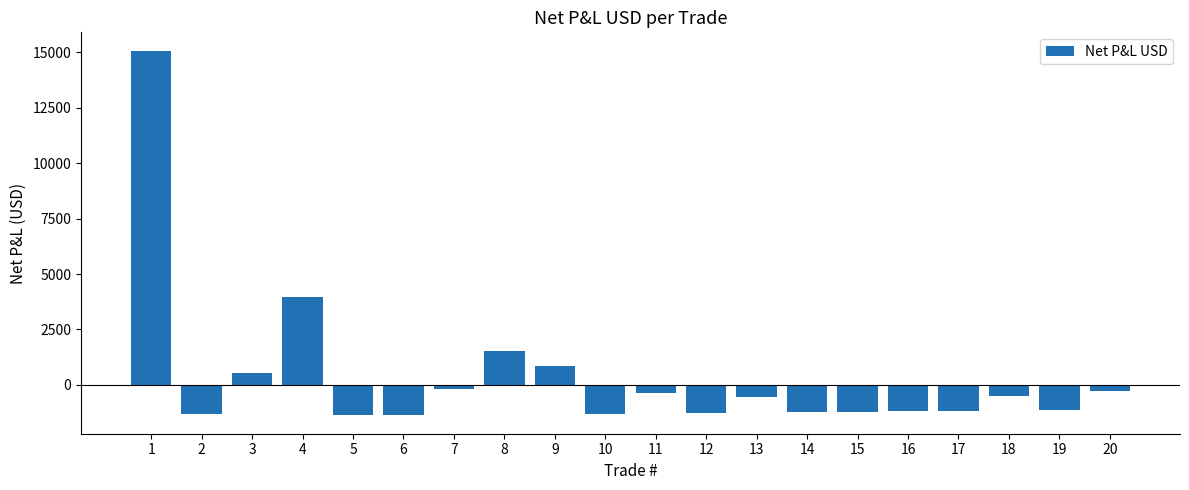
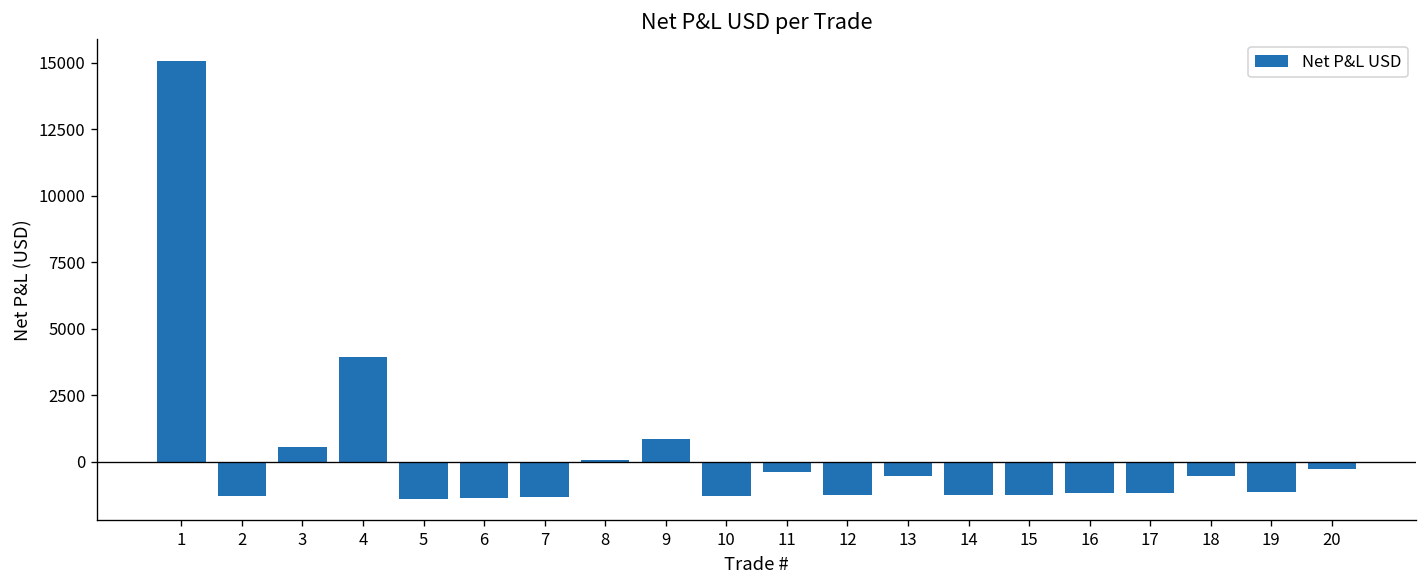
7: -200 -> -1300
8: 1500 -> 100
